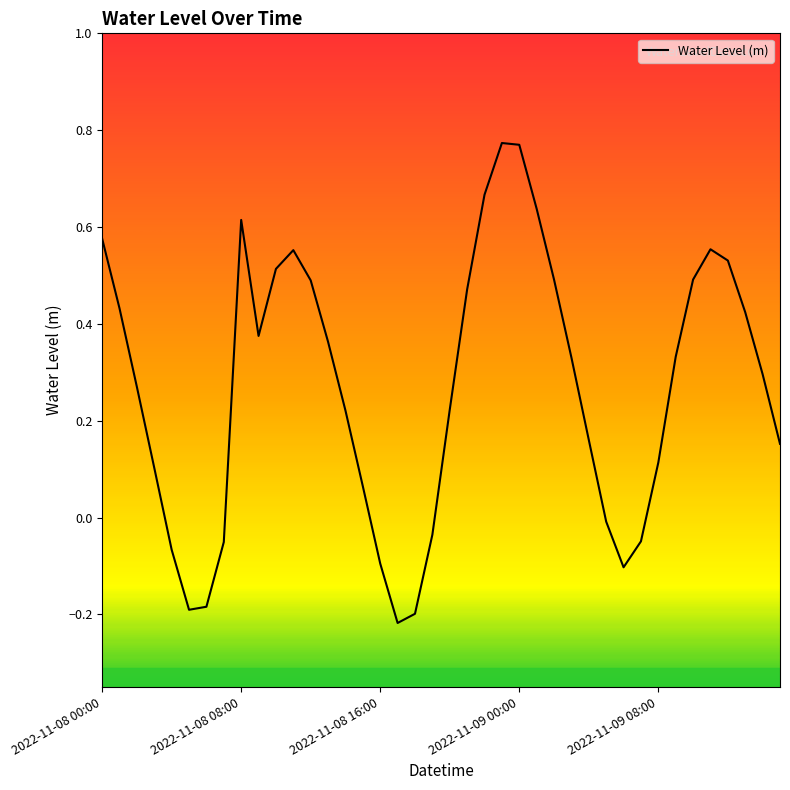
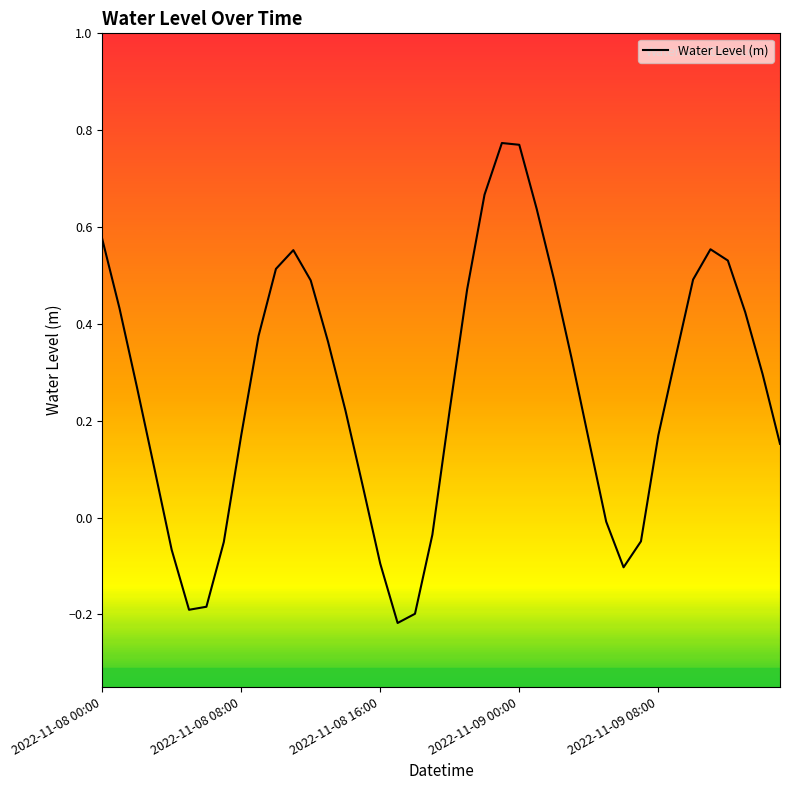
2022-11-08 08:00: 0.61 -> 0.17
2022-11-09 08:00: 0.11 -> 0.17
